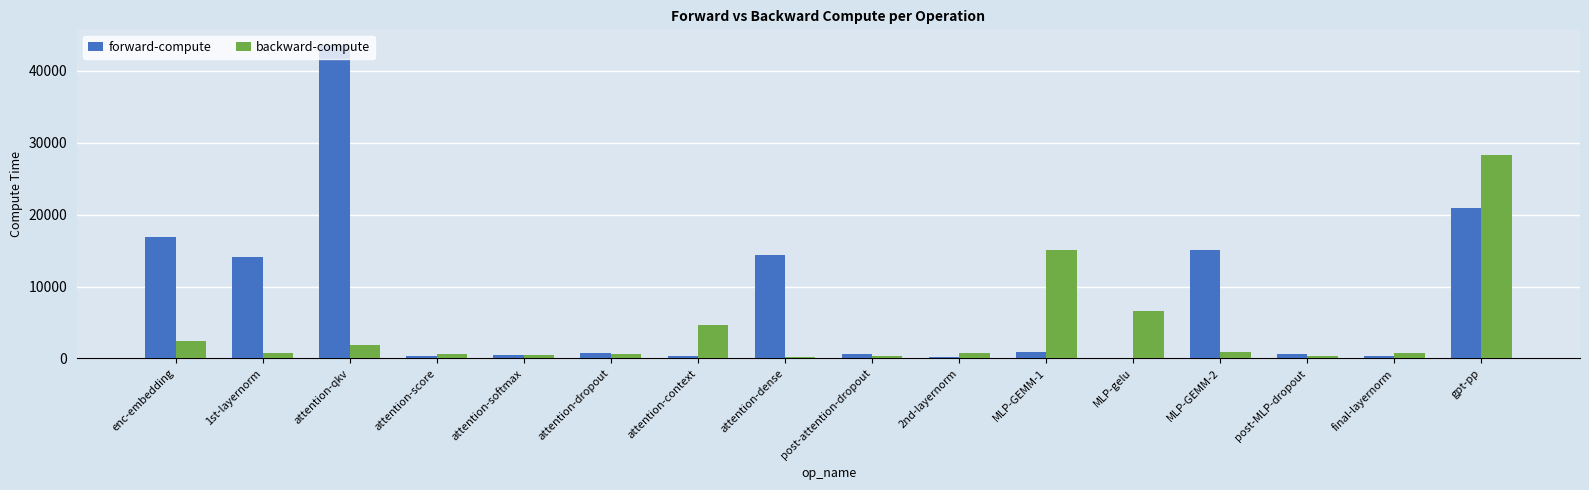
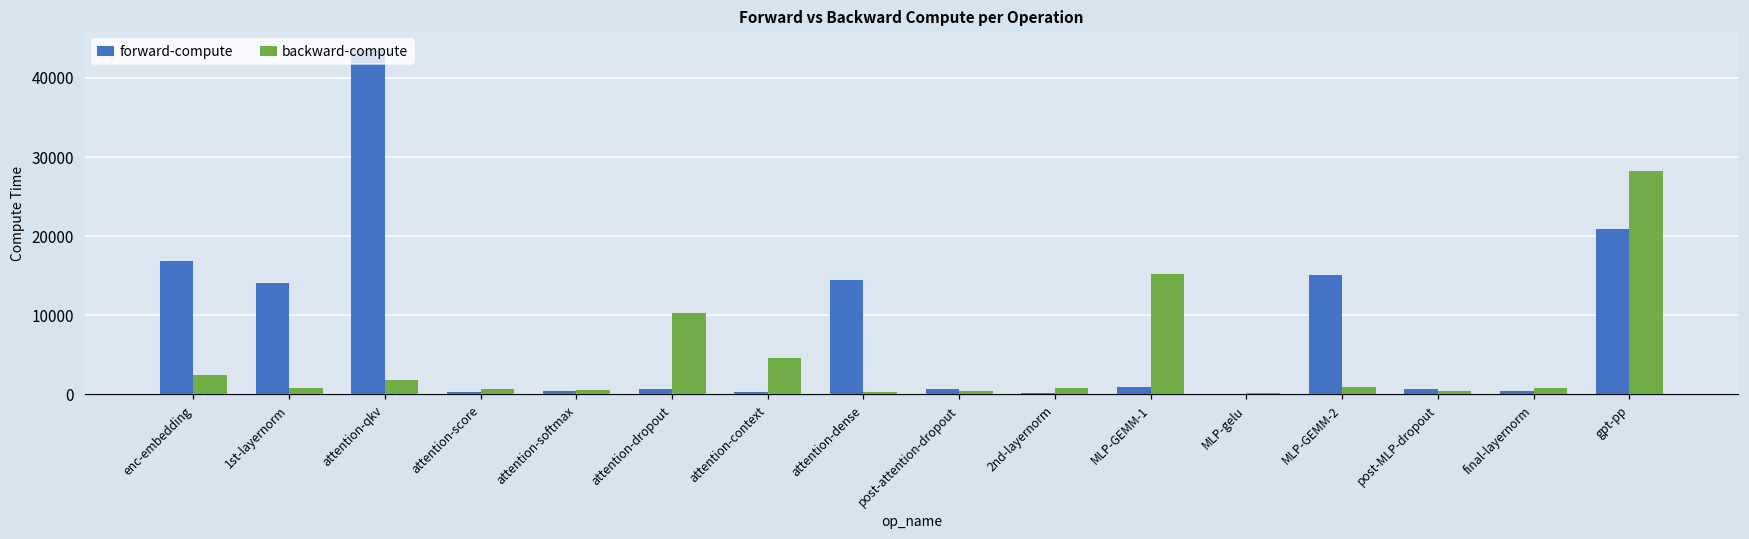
backward-compute, attention-dropout: 1000 -> 10000
backward-compute, MLP-gelu: 7000 -> 0
